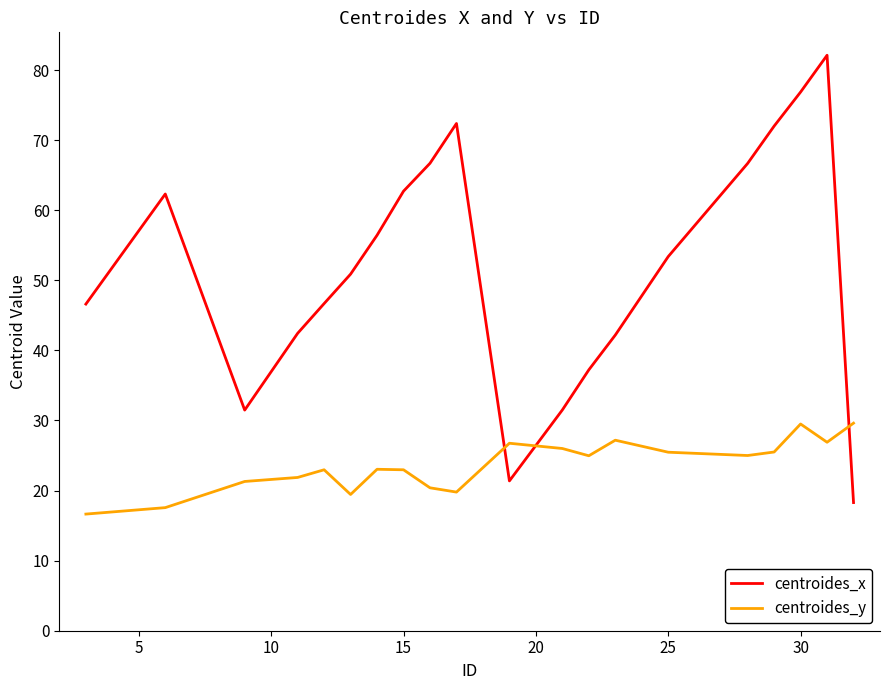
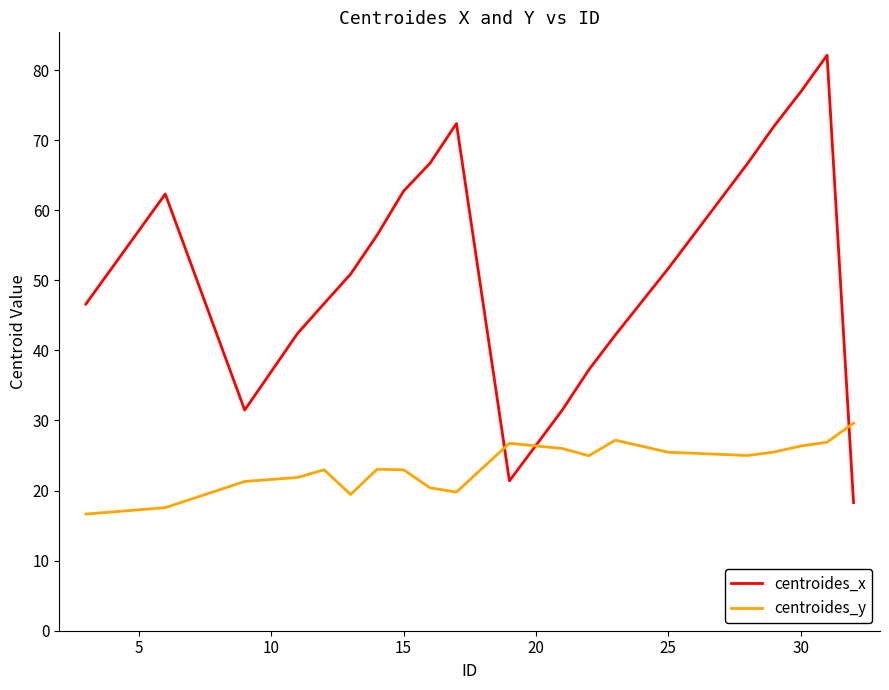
centroides_x, 25: 53 -> 52
centroides_y, 30: 29 -> 26
